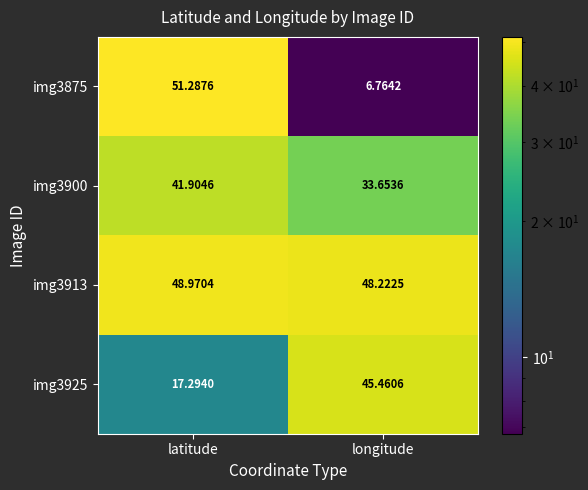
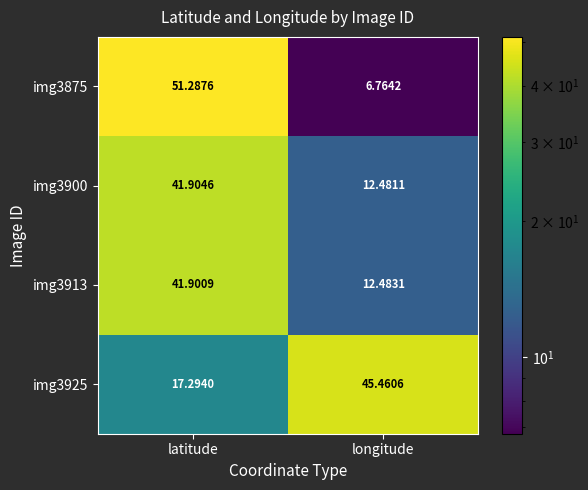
img3900, longitude: 33.6536 -> 12.4811
img3913, latitude: 48.9704 -> 41.9009
img3913, longitude: 48.2225 -> 12.4831
